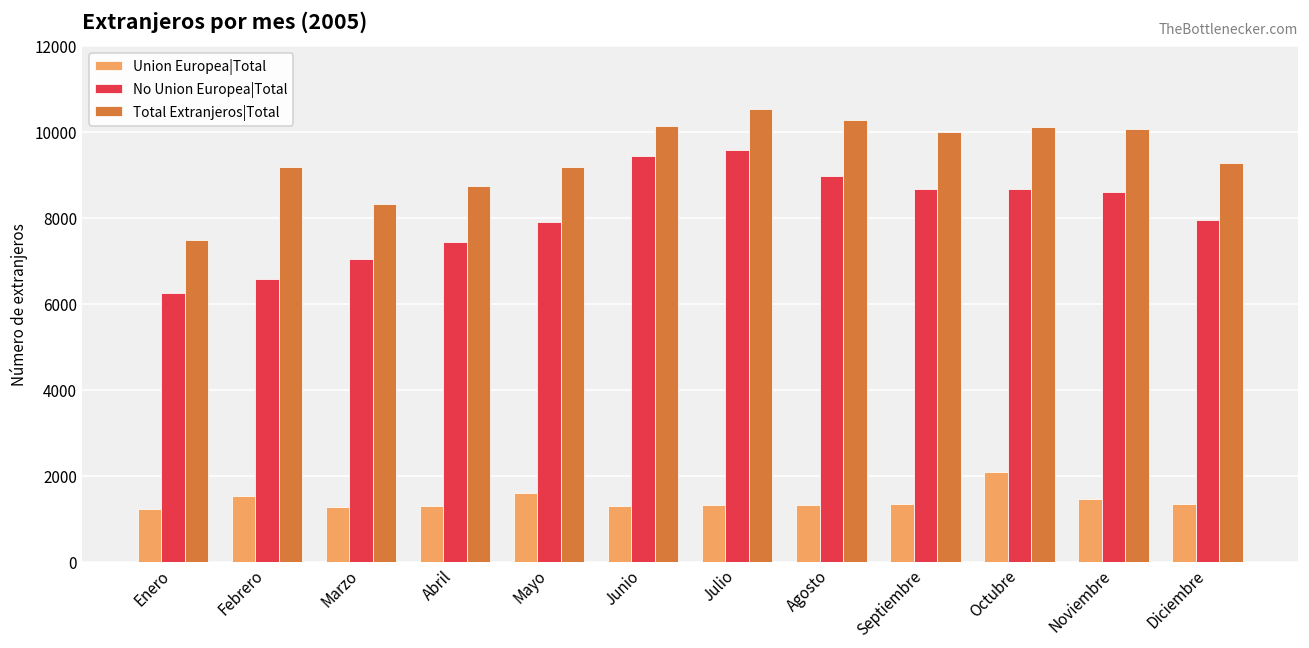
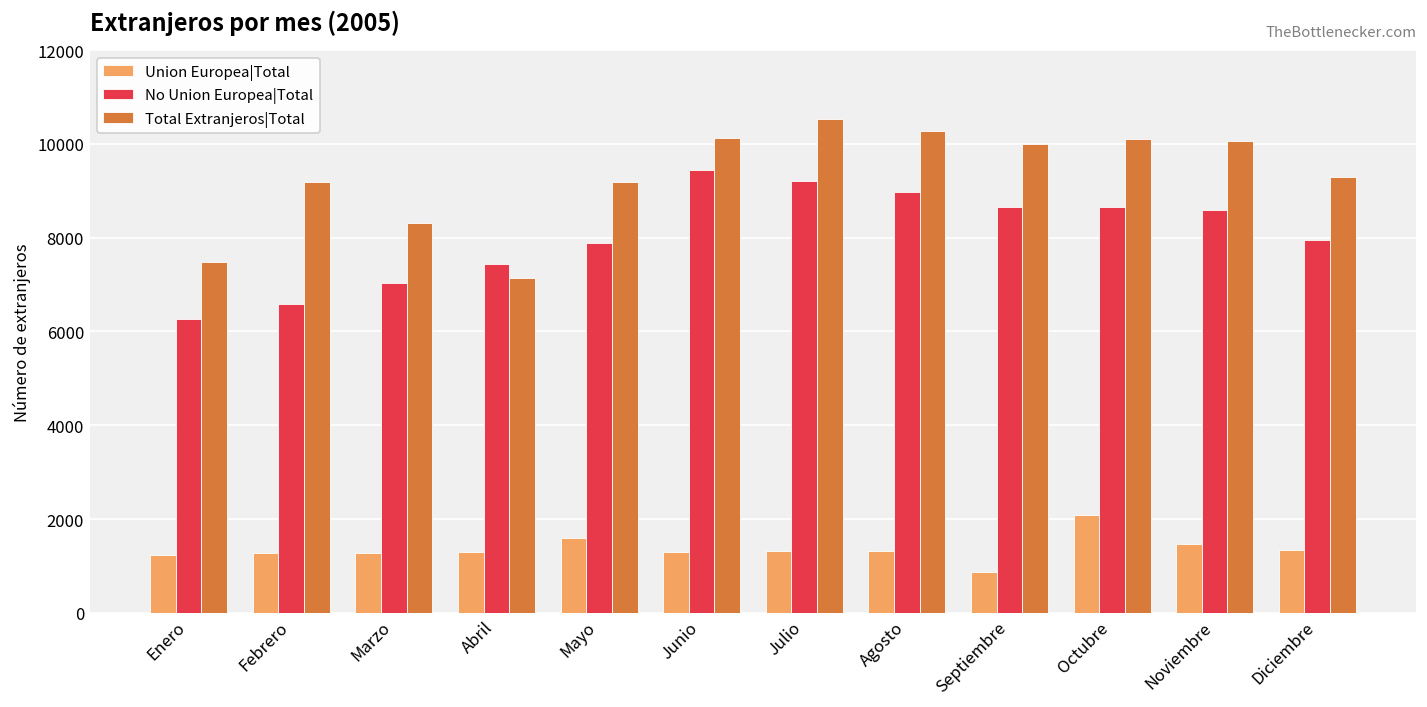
Union Europea|Total, Febrero: 1500 -> 1300
Total Extranjeros|Total, Abril: 8700 -> 7200
No Union Europea|Total, Julio: 9600 -> 9200
Union Europea|Total, Septiembre: 1300 -> 900
